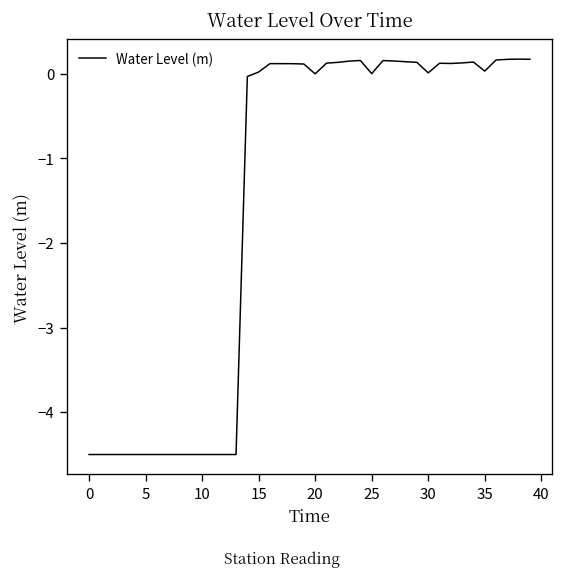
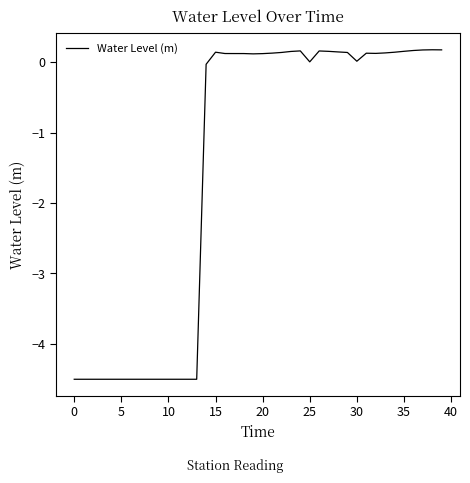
15: 0.0 -> 0.1
20: 0.0 -> 0.1
35: 0.0 -> 0.2
